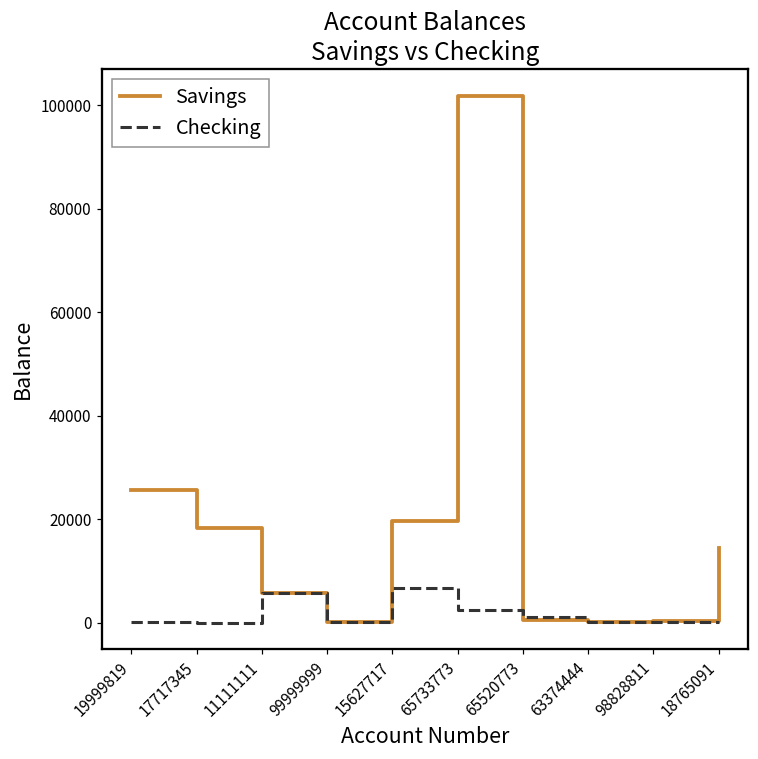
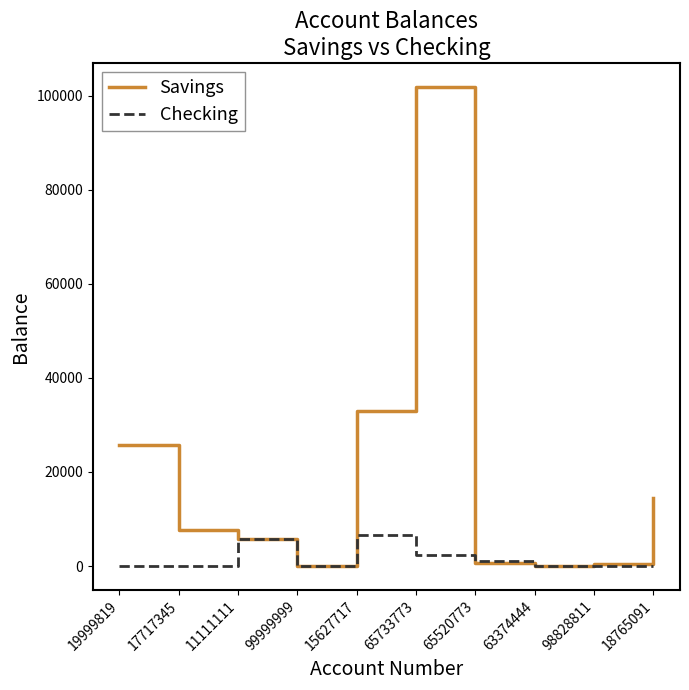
Savings, 17717345: 18000 -> 8000
Savings, 15627717: 20000 -> 33000
